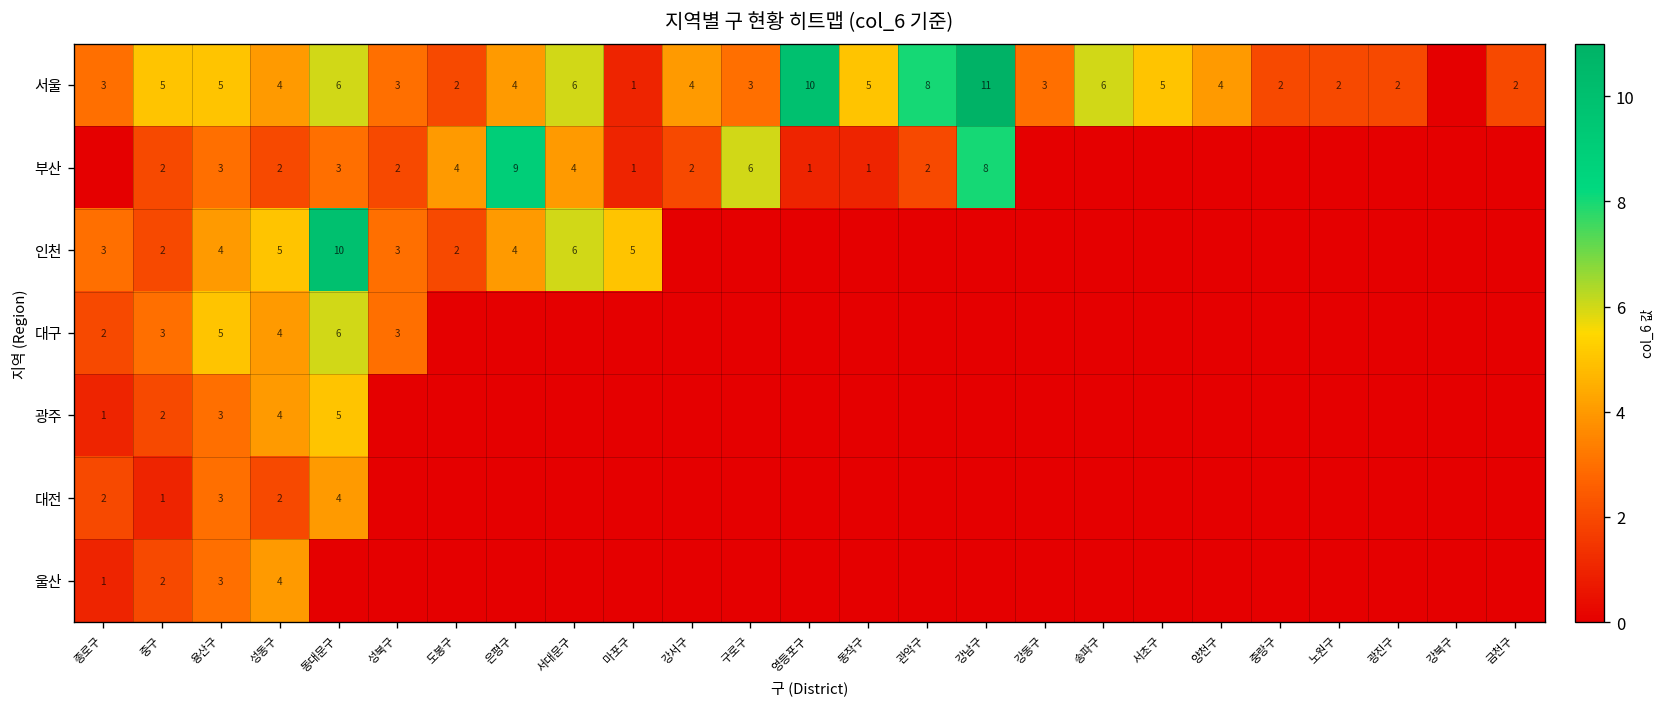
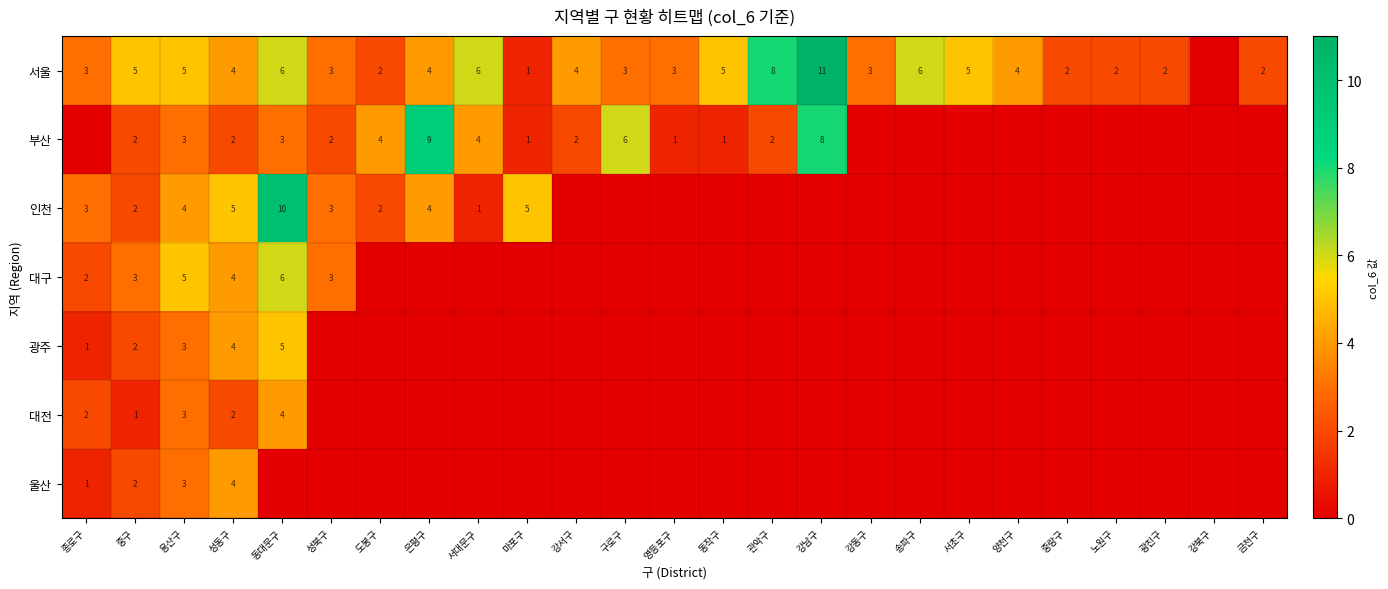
서울, 영등포구: 10 -> 3
인천, 서대문구: 6 -> 1
